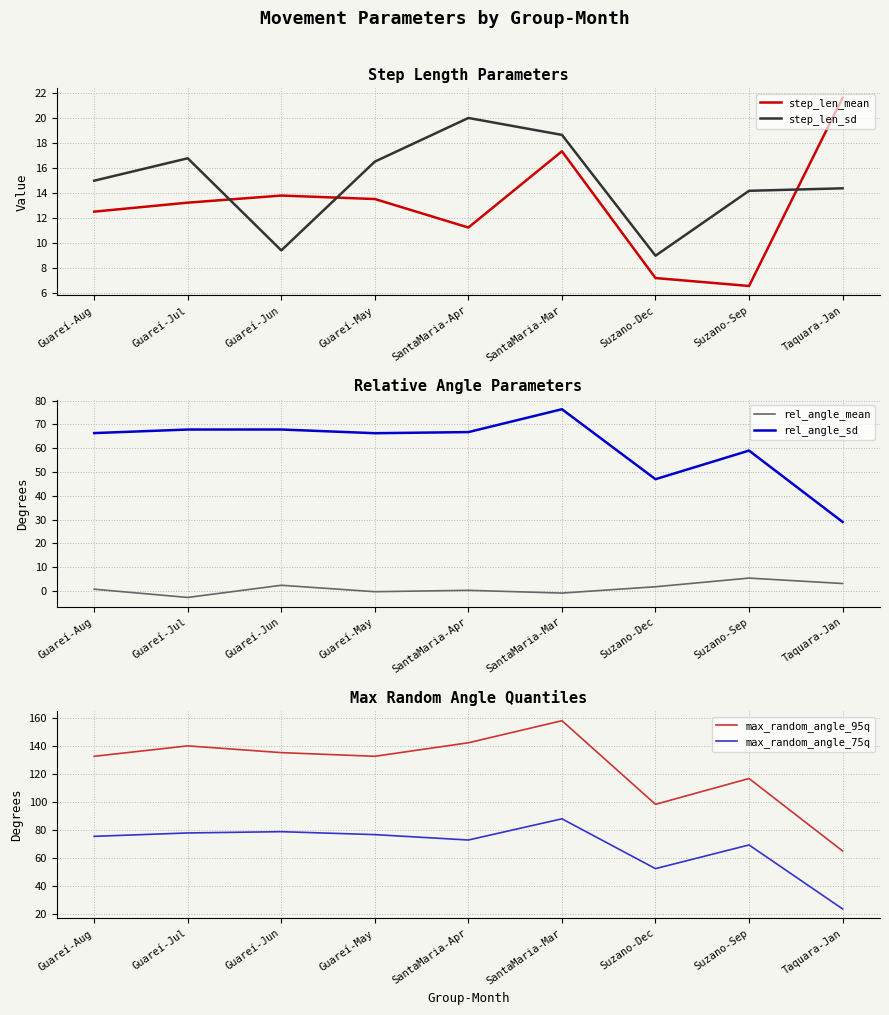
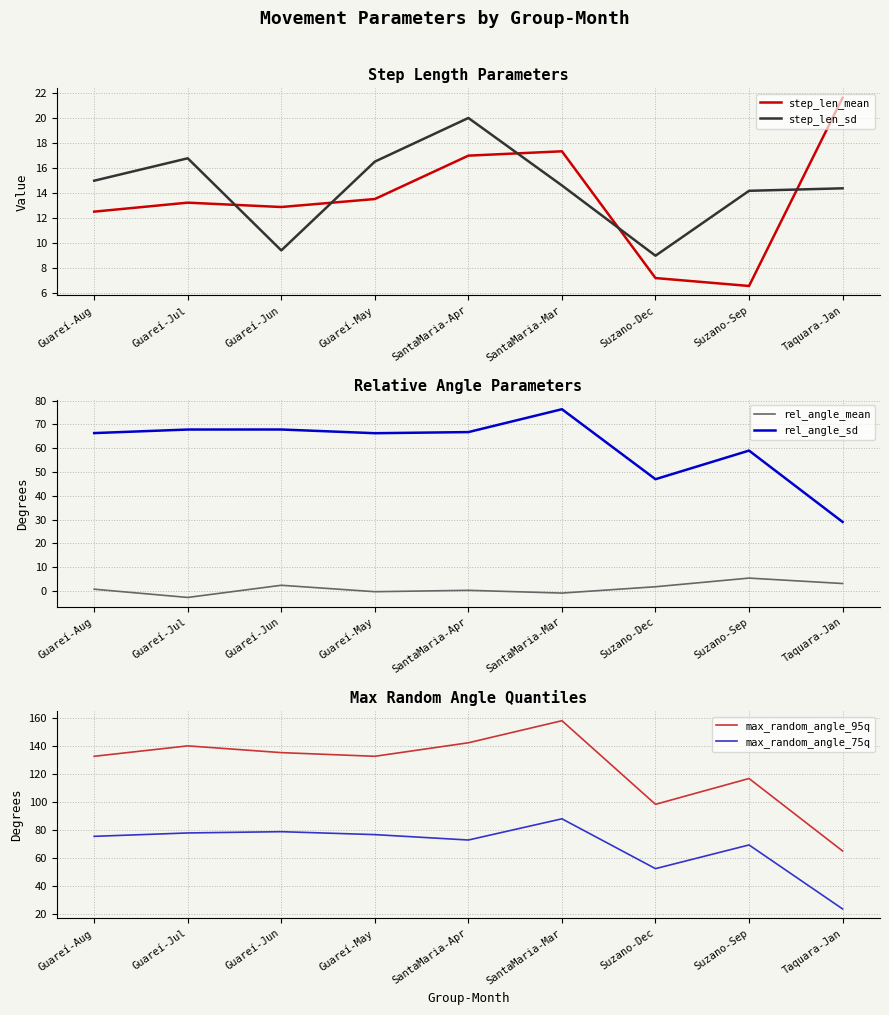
Step Length Parameters, step_len_mean, Guareí-Jun: 13.8 -> 12.9
Step Length Parameters, step_len_mean, SantaMaria-Apr: 11.2 -> 17.0
Step Length Parameters, step_len_sd, SantaMaria-Mar: 18.6 -> 14.6
